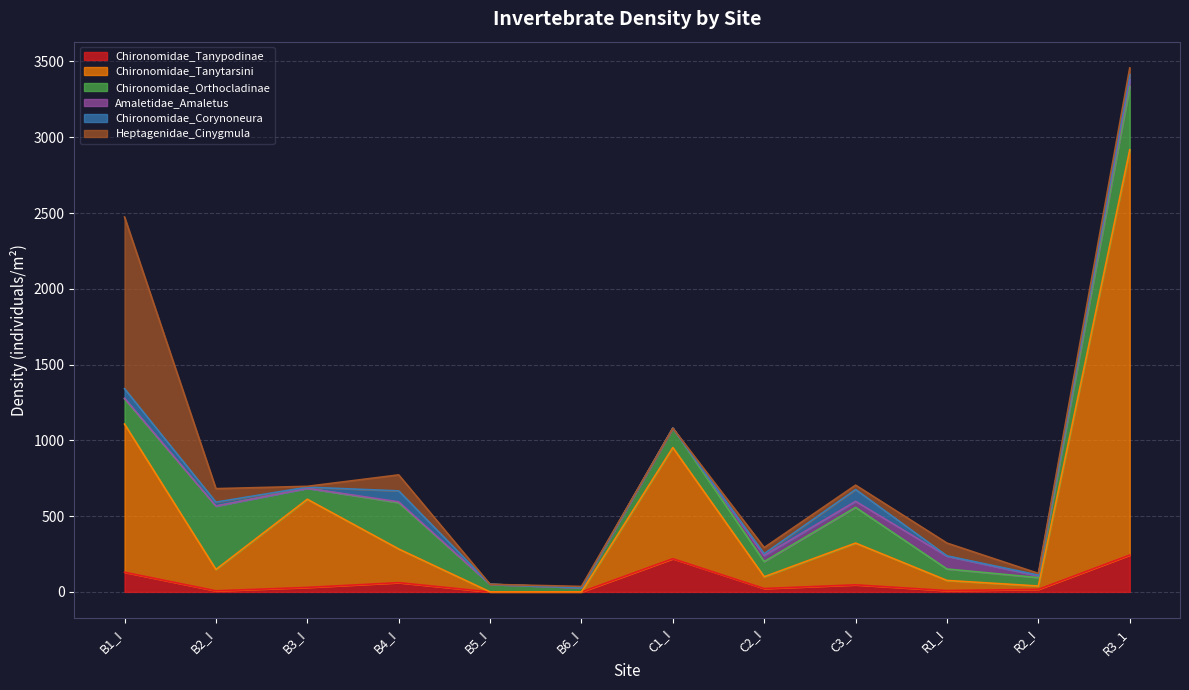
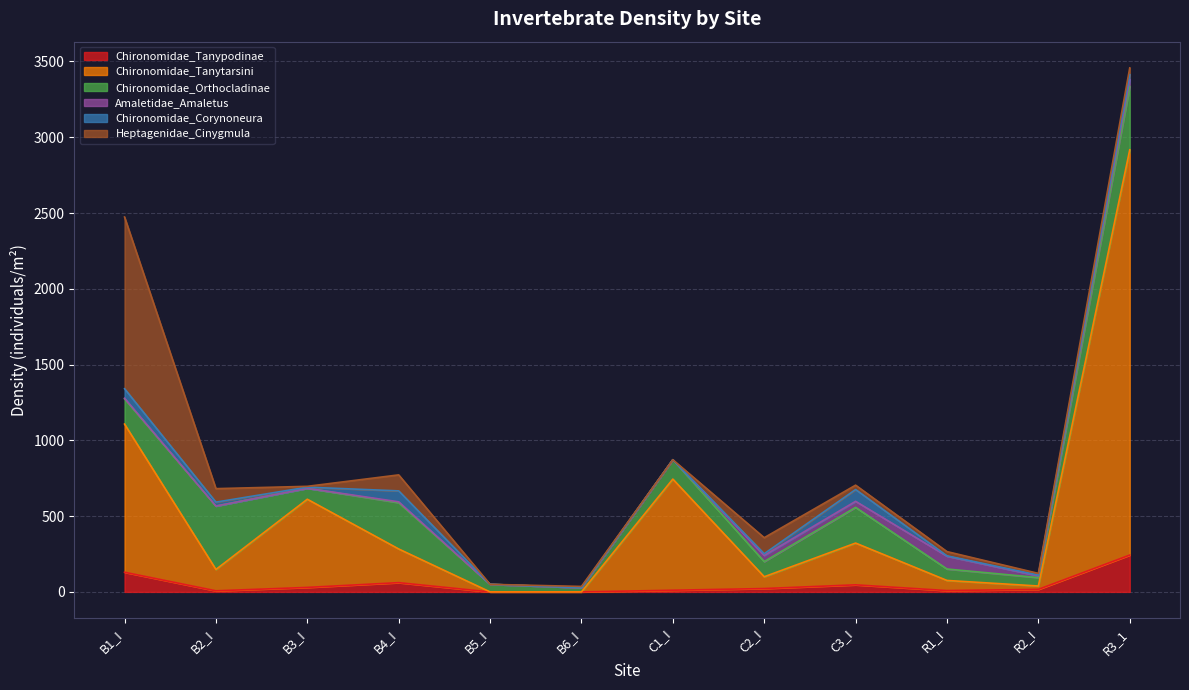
Chironomidae_Tanypodinae, C1_I: 220 -> 10
Heptagenidae_Cinygmula, C2_I: 40 -> 110
Heptagenidae_Cinygmula, R1_I: 80 -> 30
